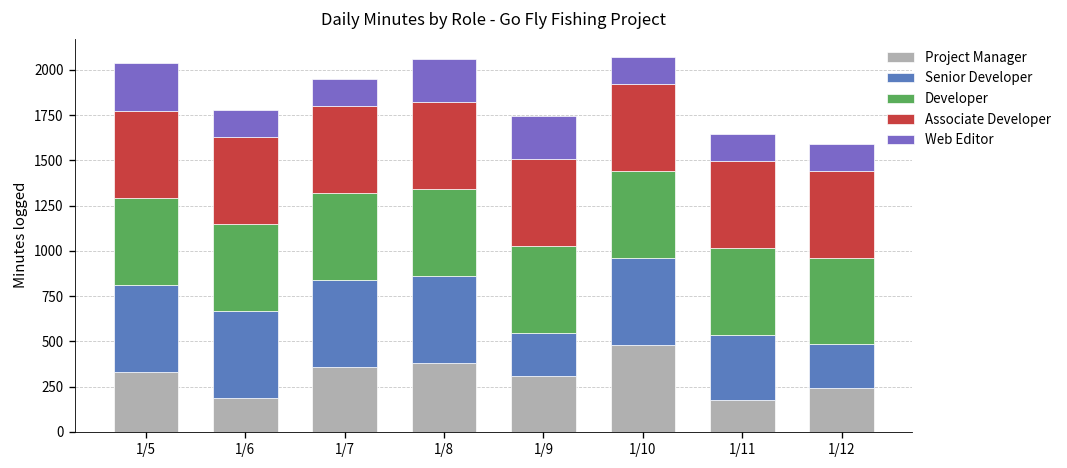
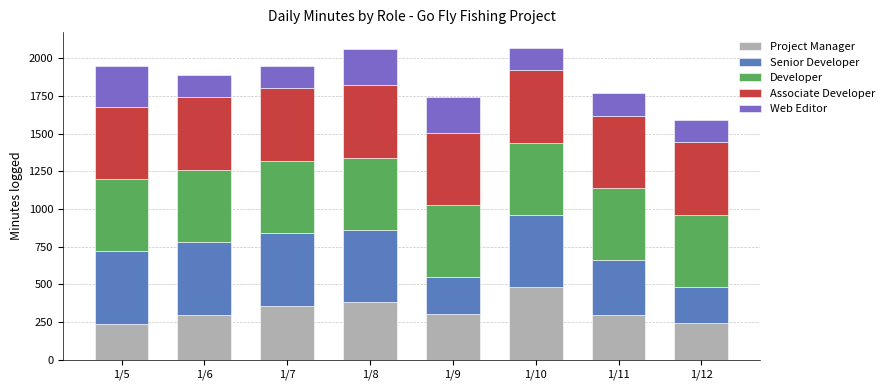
Project Manager, 1/5: 330 -> 240
Project Manager, 1/6: 190 -> 300
Project Manager, 1/11: 170 -> 300
